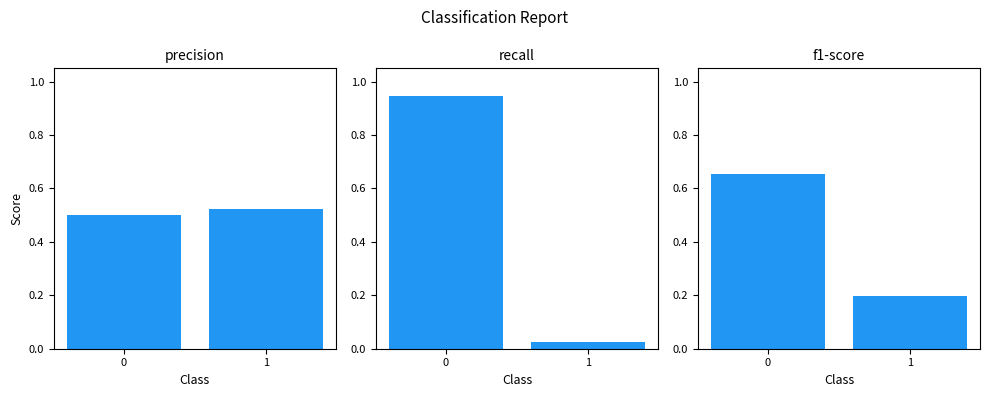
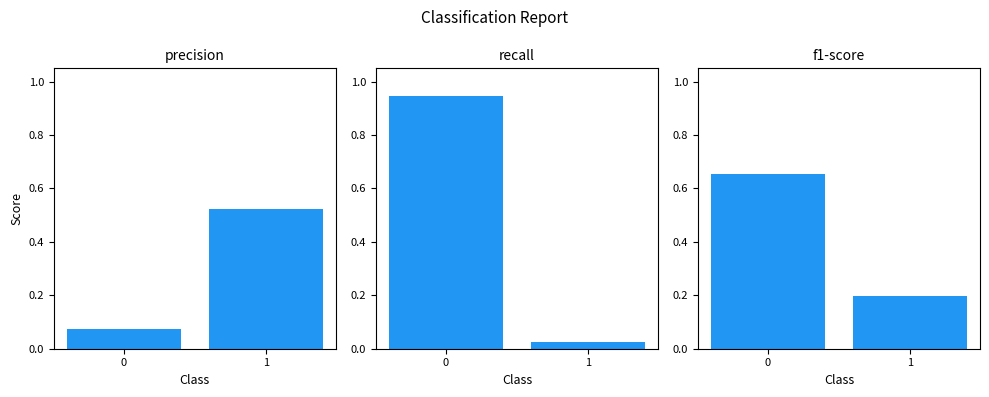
precision, 0: 0.50 -> 0.07
